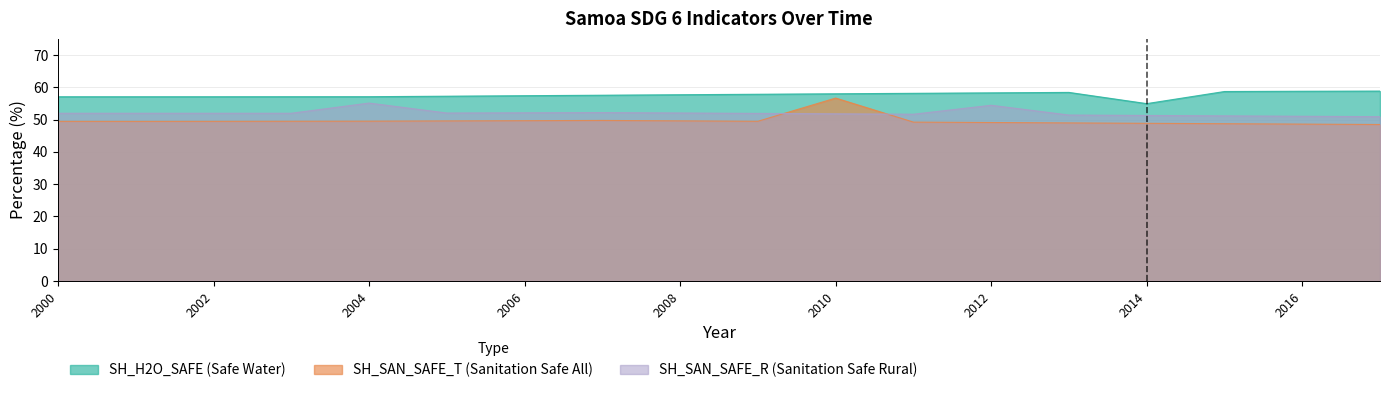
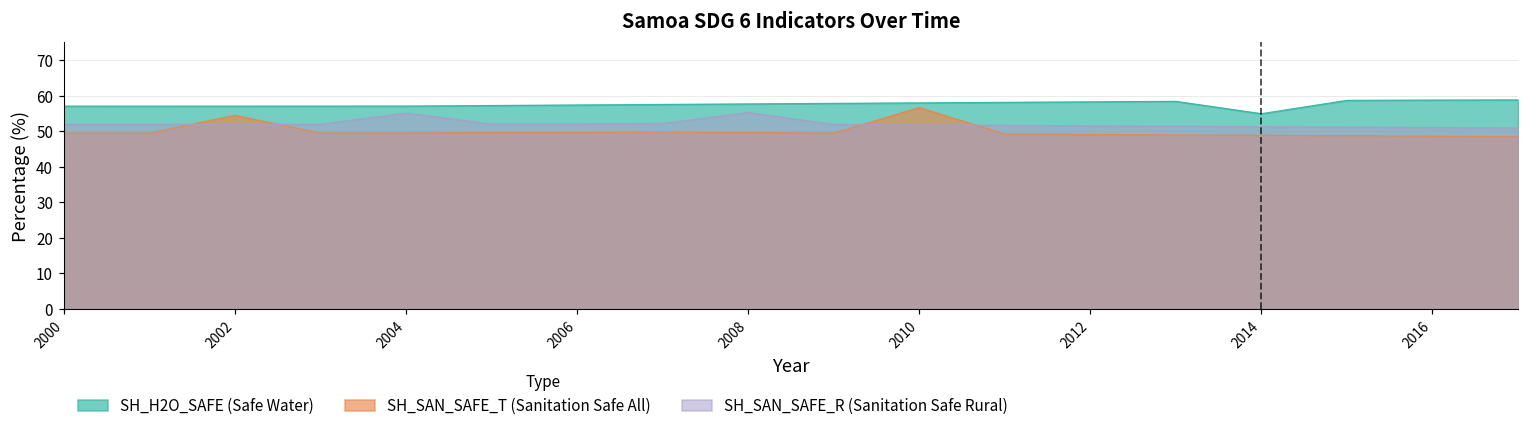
SH_SAN_SAFE_T (Sanitation Safe All), 2002: 49 -> 54
SH_SAN_SAFE_R (Sanitation Safe Rural), 2008: 52 -> 55
SH_SAN_SAFE_R (Sanitation Safe Rural), 2012: 54 -> 52
